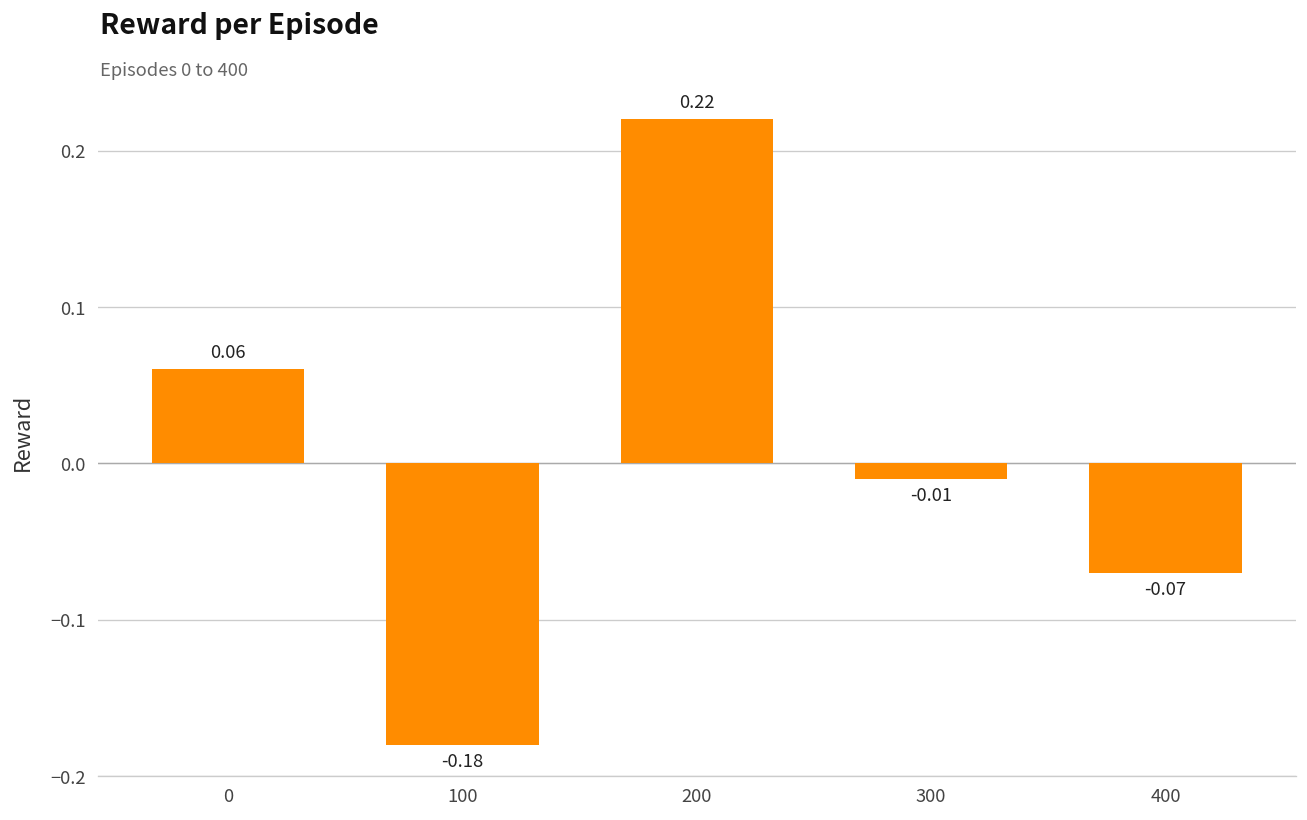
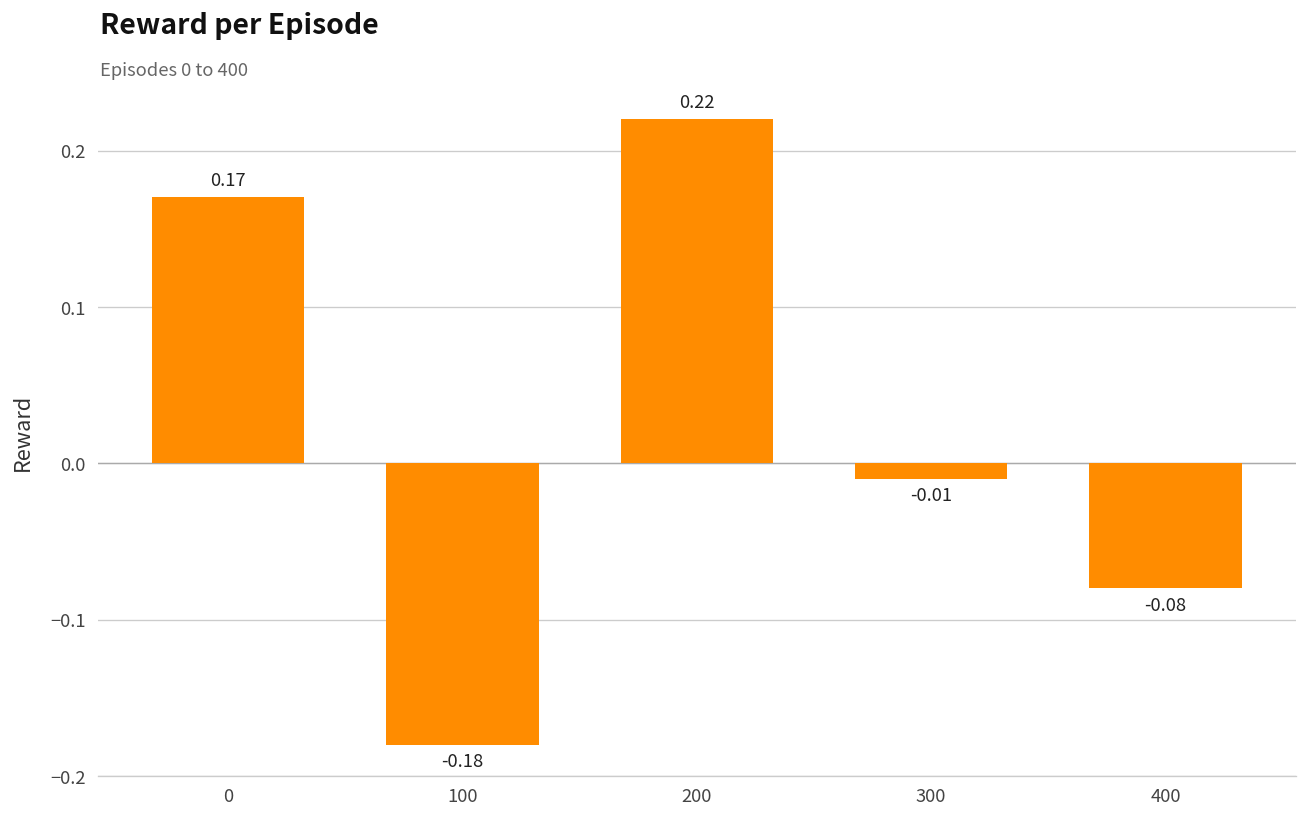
0: 0.06 -> 0.17
400: -0.07 -> -0.08
